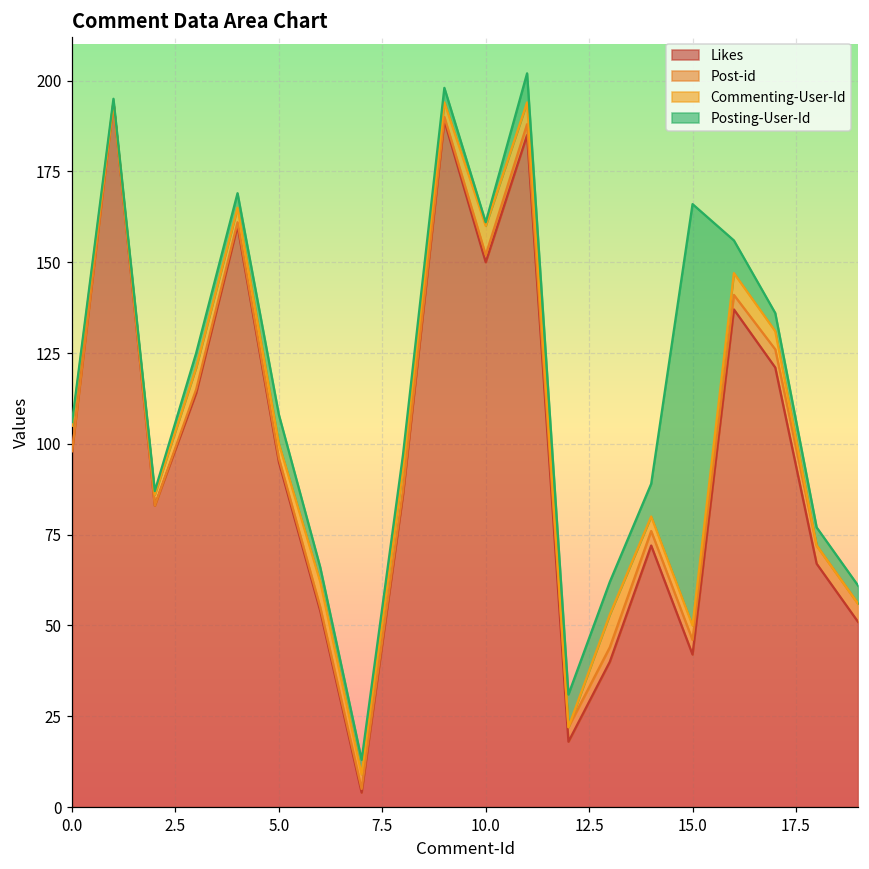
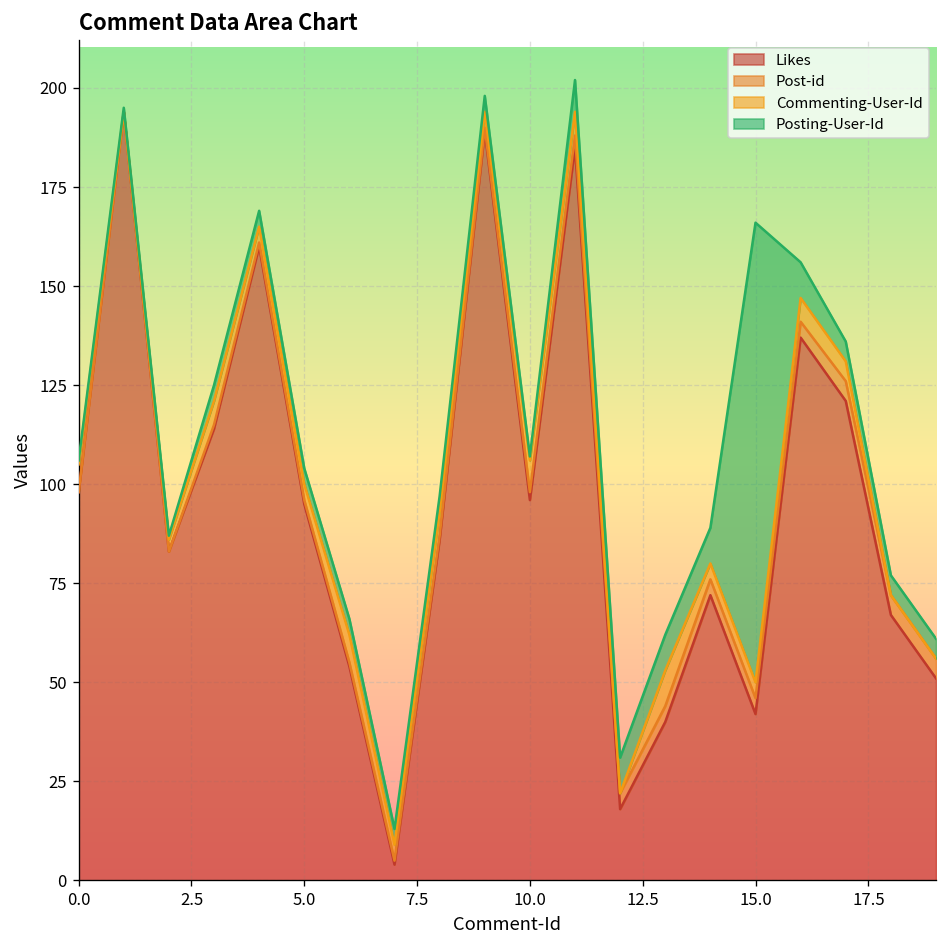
Posting-User-Id, 5.0: 8 -> 4
Likes, 10.0: 150 -> 96
